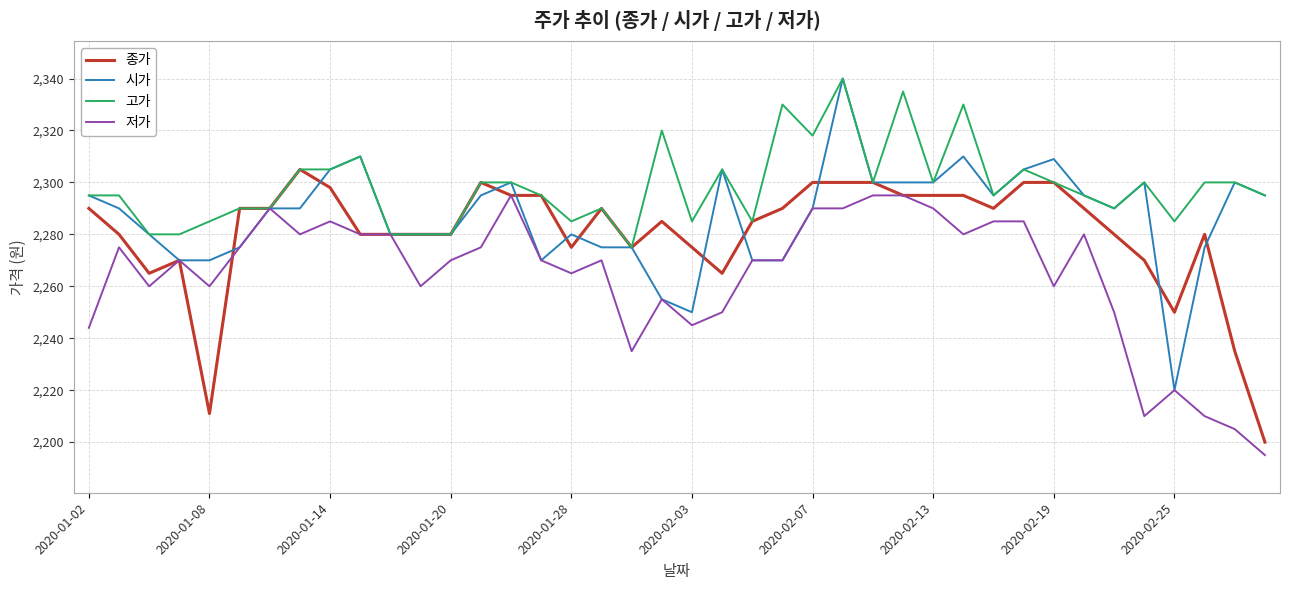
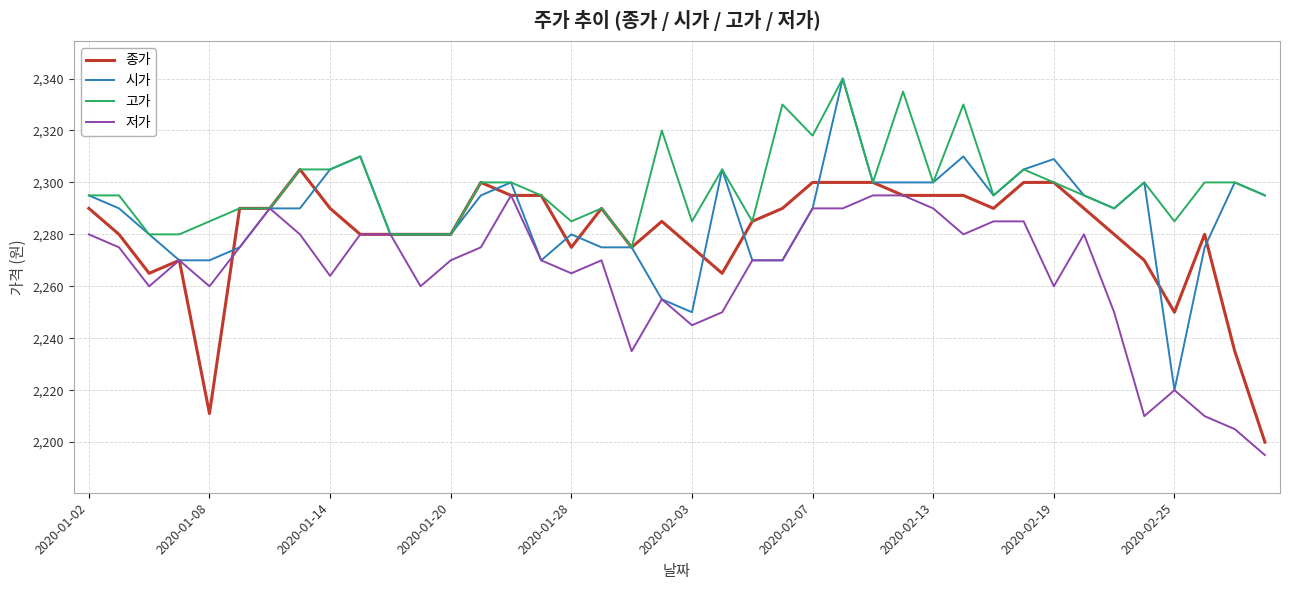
저가, 2020-01-02: 2,244 -> 2,280
종가, 2020-01-14: 2,298 -> 2,290
저가, 2020-01-14: 2,285 -> 2,264
